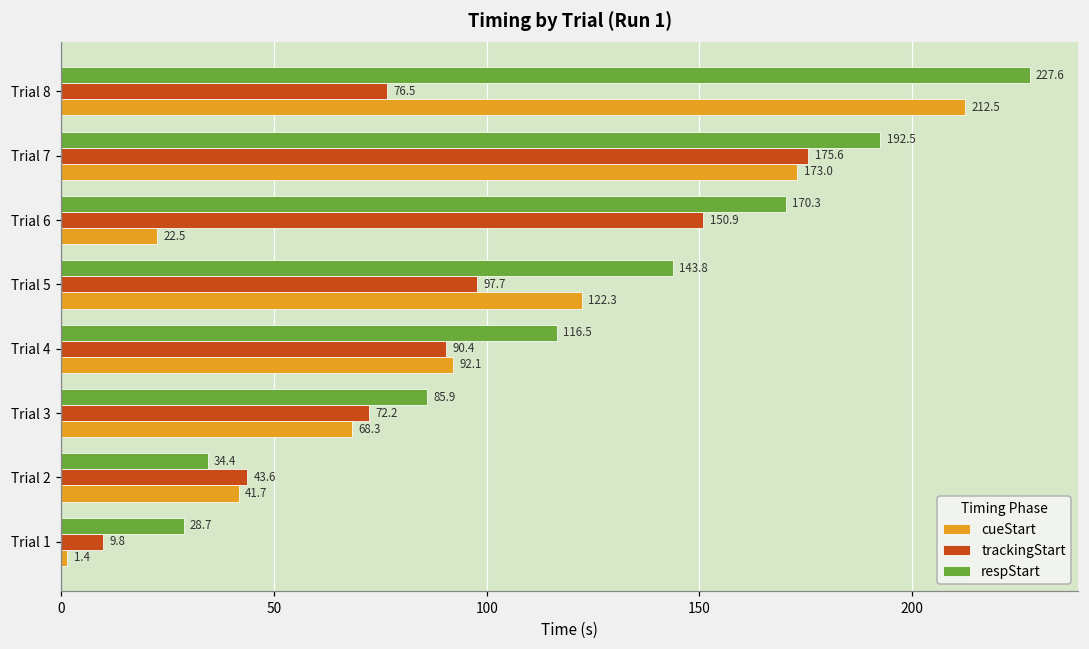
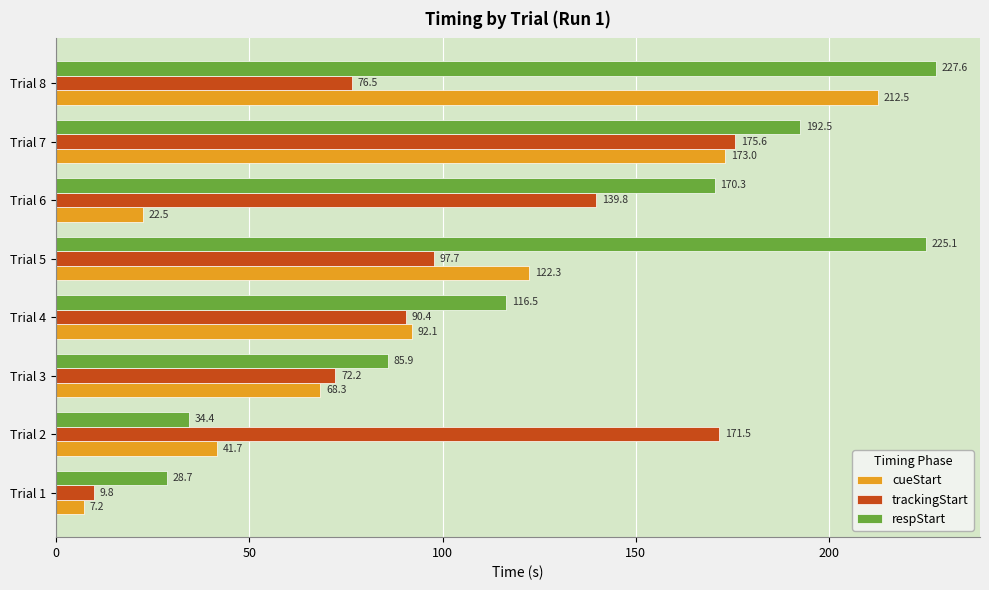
trackingStart, Trial 6: 150.9 -> 139.8
respStart, Trial 5: 143.8 -> 225.1
trackingStart, Trial 2: 43.6 -> 171.5
cueStart, Trial 1: 1.4 -> 7.2
